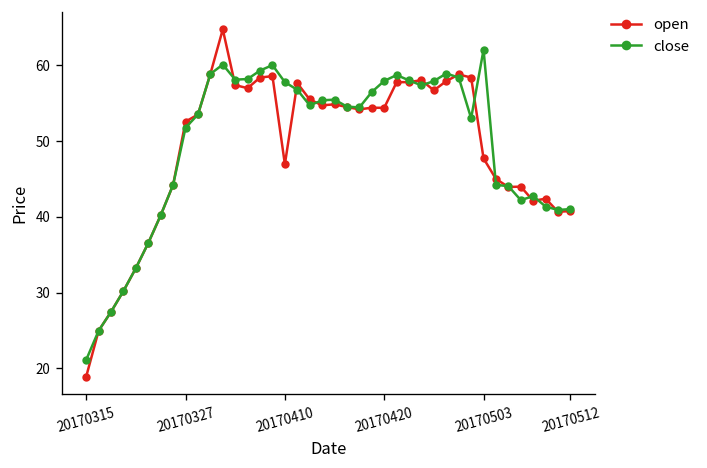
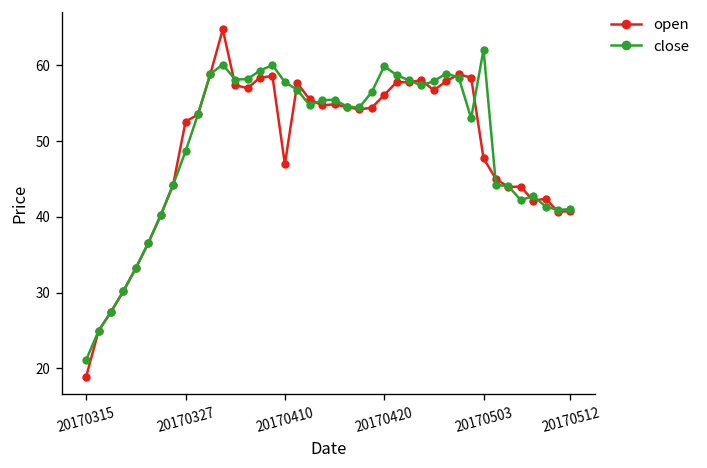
close, 20170327: 52 -> 49
open, 20170420: 54 -> 56
close, 20170420: 58 -> 60
